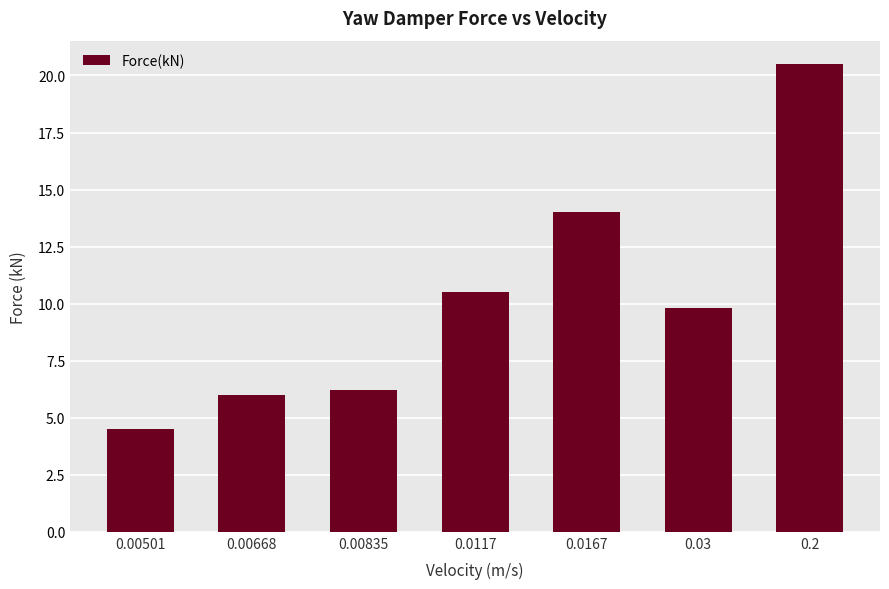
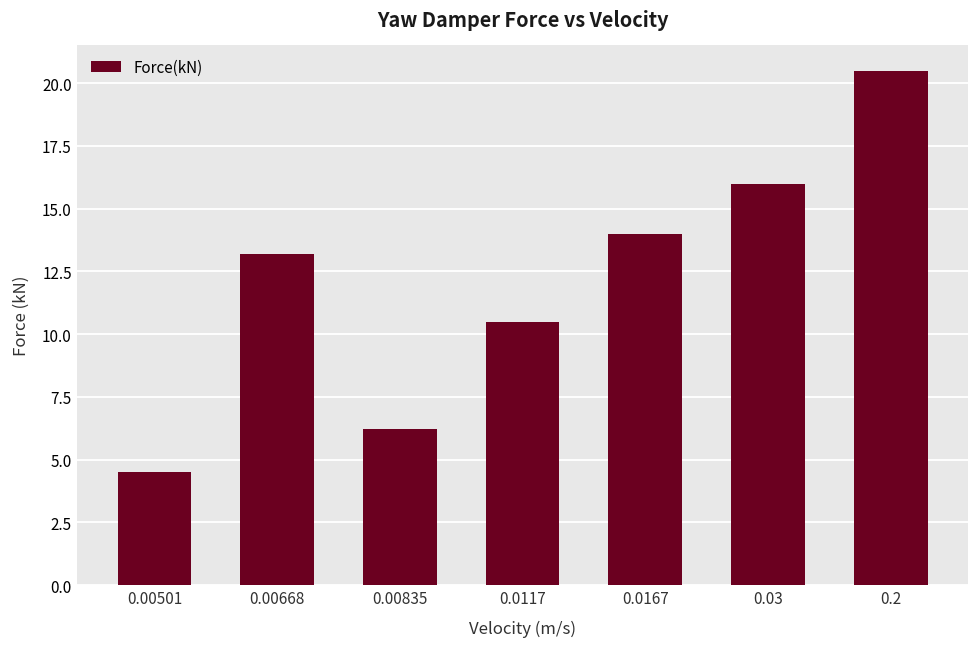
0.00668: 6.0 -> 13.2
0.03: 9.8 -> 16.0
